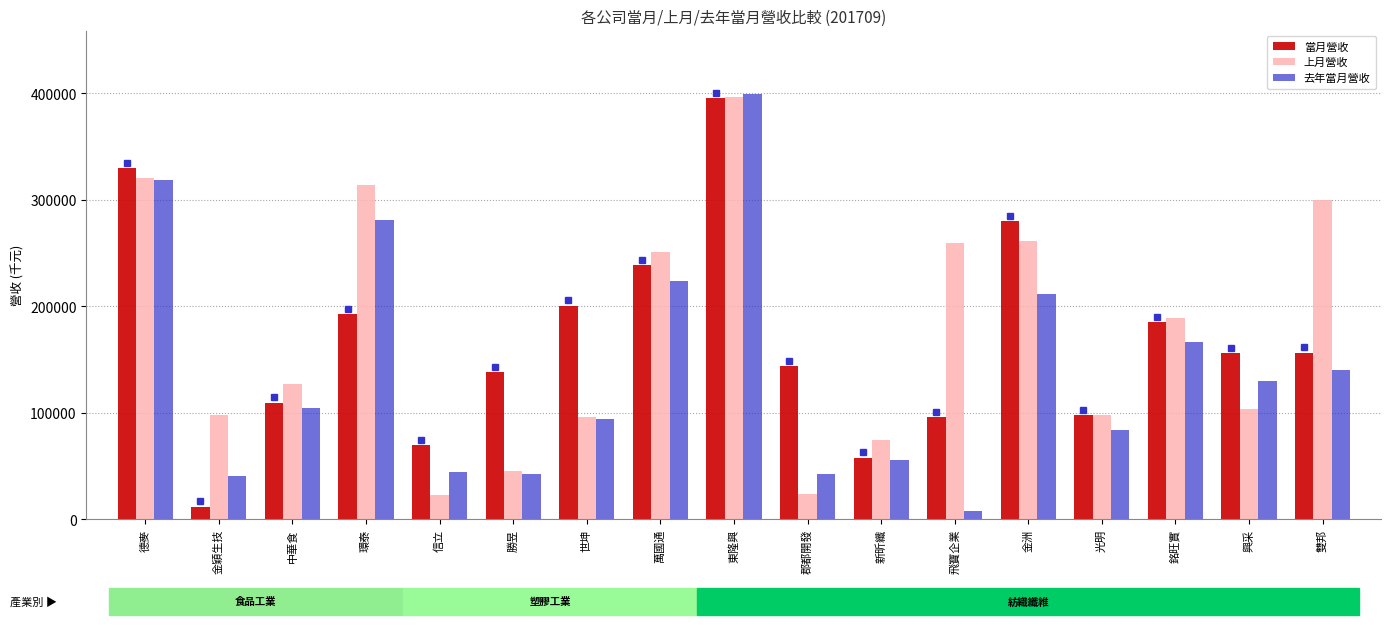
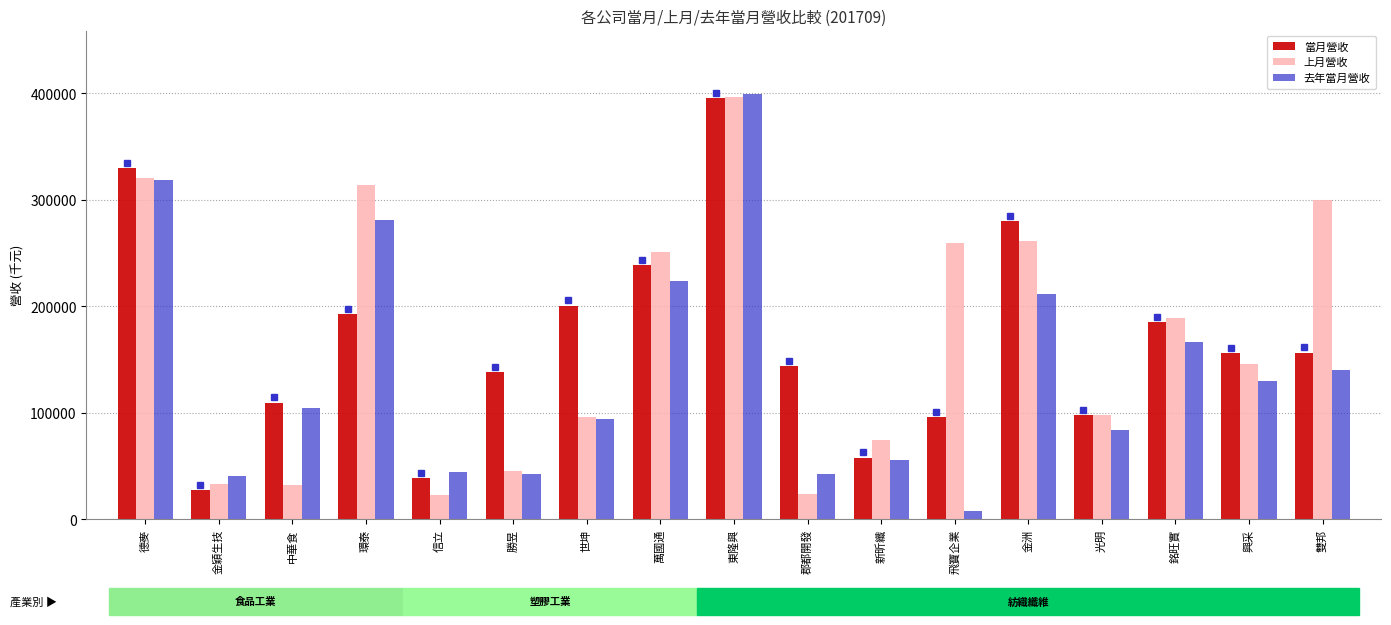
當月營收, 金穎生技: 12000 -> 27000
上月營收, 金穎生技: 97000 -> 33000
上月營收, 中華食: 127000 -> 32000
當月營收, 信立: 69000 -> 38000
上月營收, 興采: 103000 -> 145000
